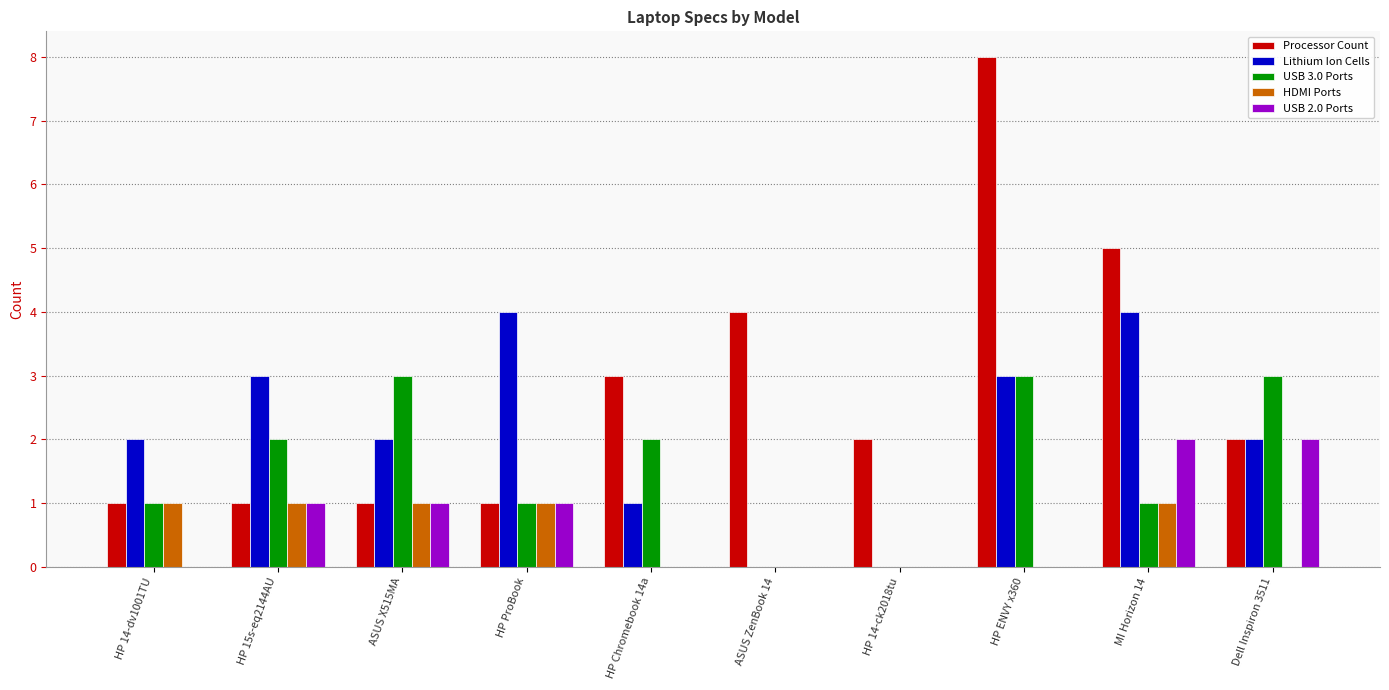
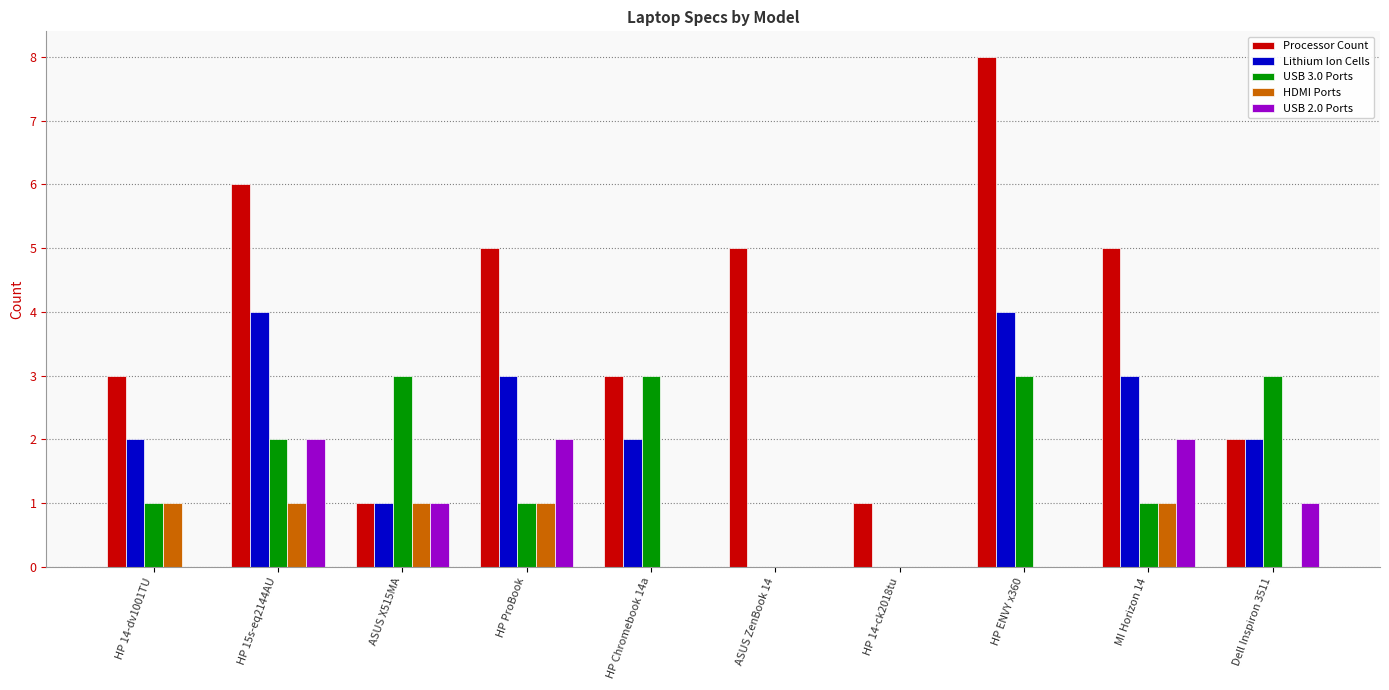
Processor Count, HP 14-dv1001TU: 1 -> 3
Processor Count, HP 15s-eq2144AU: 1 -> 6
Lithium Ion Cells, HP 15s-eq2144AU: 3 -> 4
USB 2.0 Ports, HP 15s-eq2144AU: 1 -> 2
Lithium Ion Cells, ASUS X515MA: 2 -> 1
Processor Count, HP ProBook: 1 -> 5
Lithium Ion Cells, HP ProBook: 4 -> 3
USB 2.0 Ports, HP ProBook: 1 -> 2
Lithium Ion Cells, HP Chromebook 14a: 1 -> 2
USB 3.0 Ports, HP Chromebook 14a: 2 -> 3
Processor Count, ASUS ZenBook 14: 4 -> 5
Processor Count, HP 14-ck2018tu: 2 -> 1
Lithium Ion Cells, HP ENVY x360: 3 -> 4
Lithium Ion Cells, MI Horizon 14: 4 -> 3
USB 2.0 Ports, Dell Inspiron 3511: 2 -> 1
